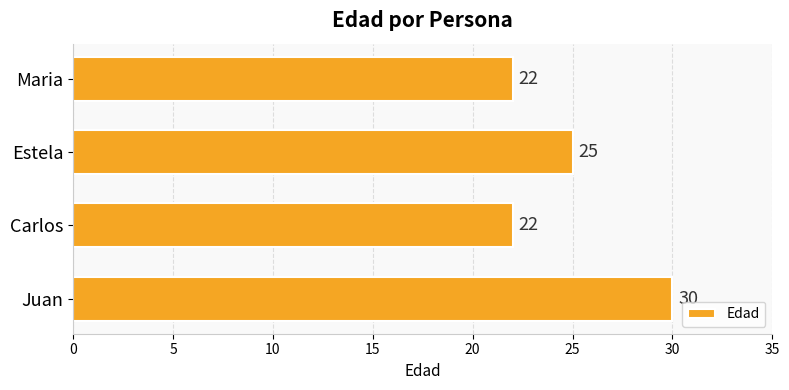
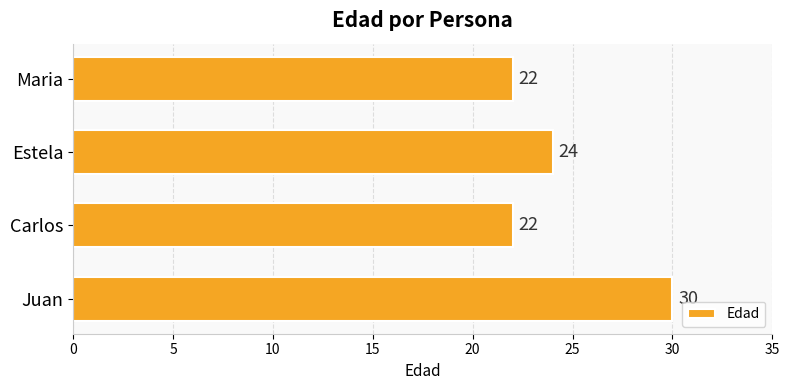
Estela: 25 -> 24
